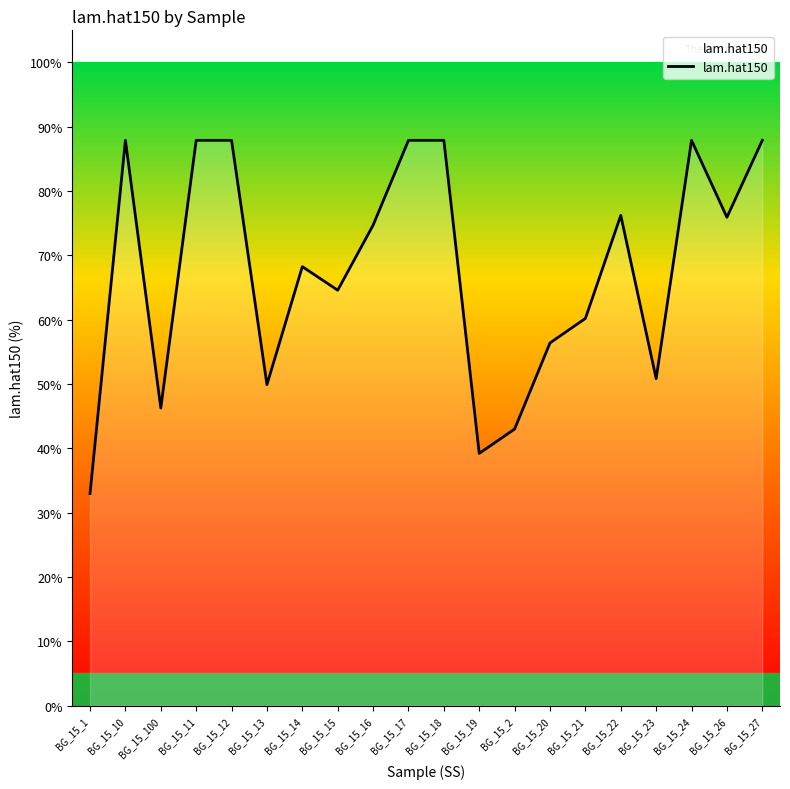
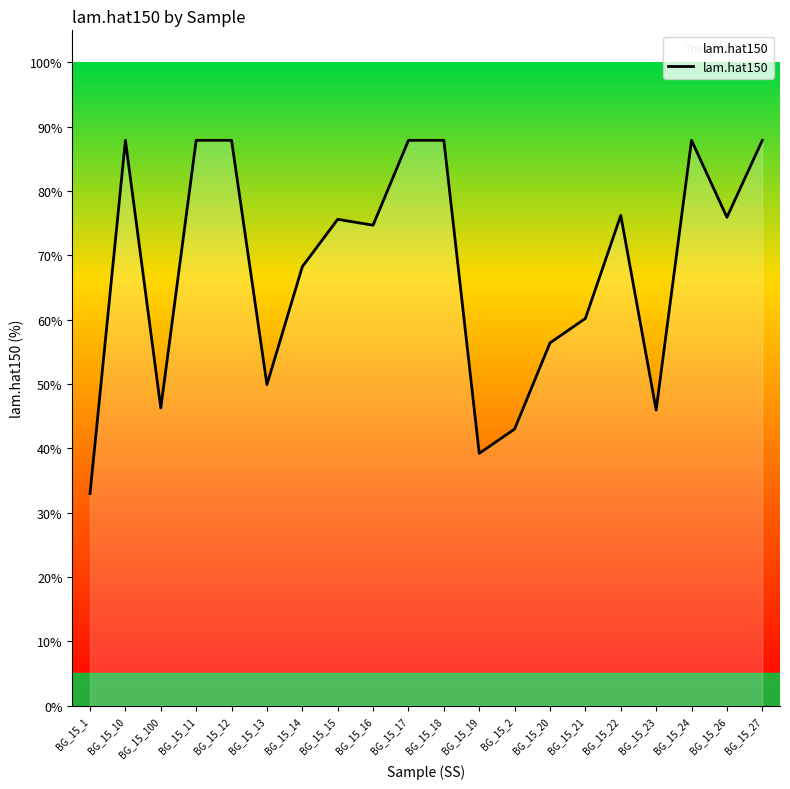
BG_15_15: 65% -> 76%
BG_15_23: 51% -> 46%
